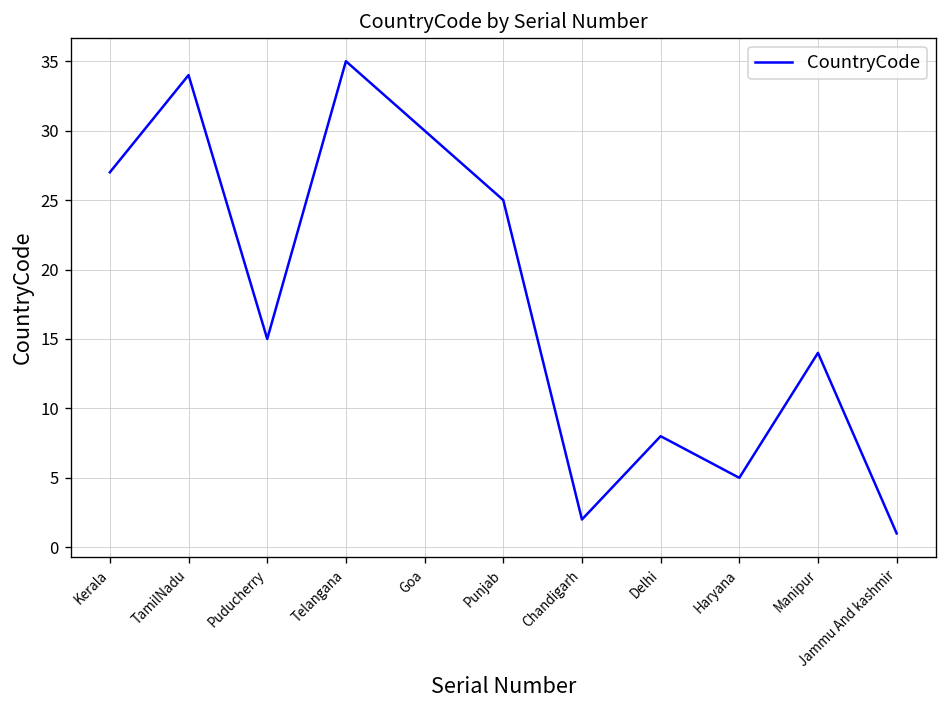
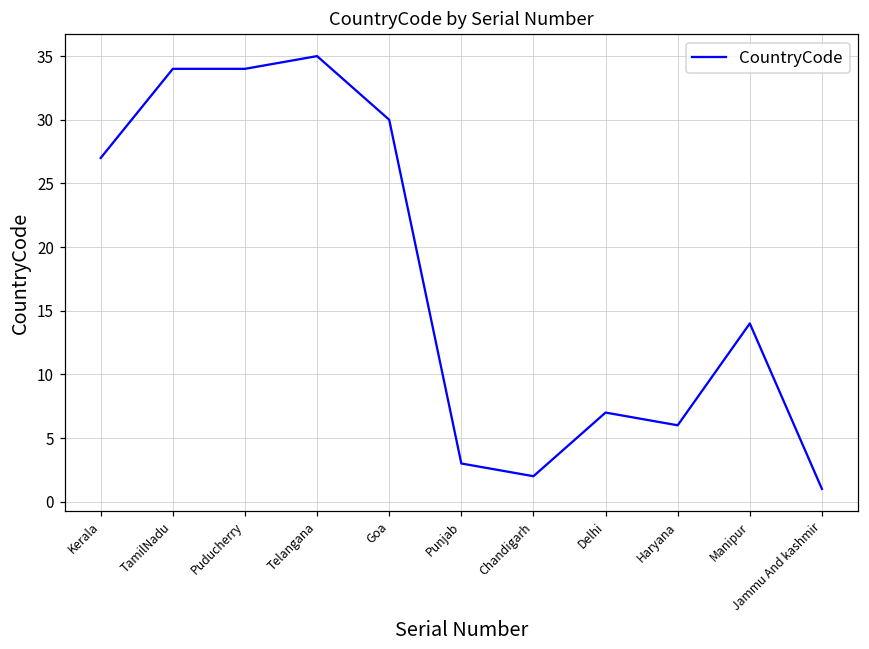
Puducherry: 15 -> 34
Punjab: 25 -> 3
Delhi: 8 -> 7
Haryana: 5 -> 6
